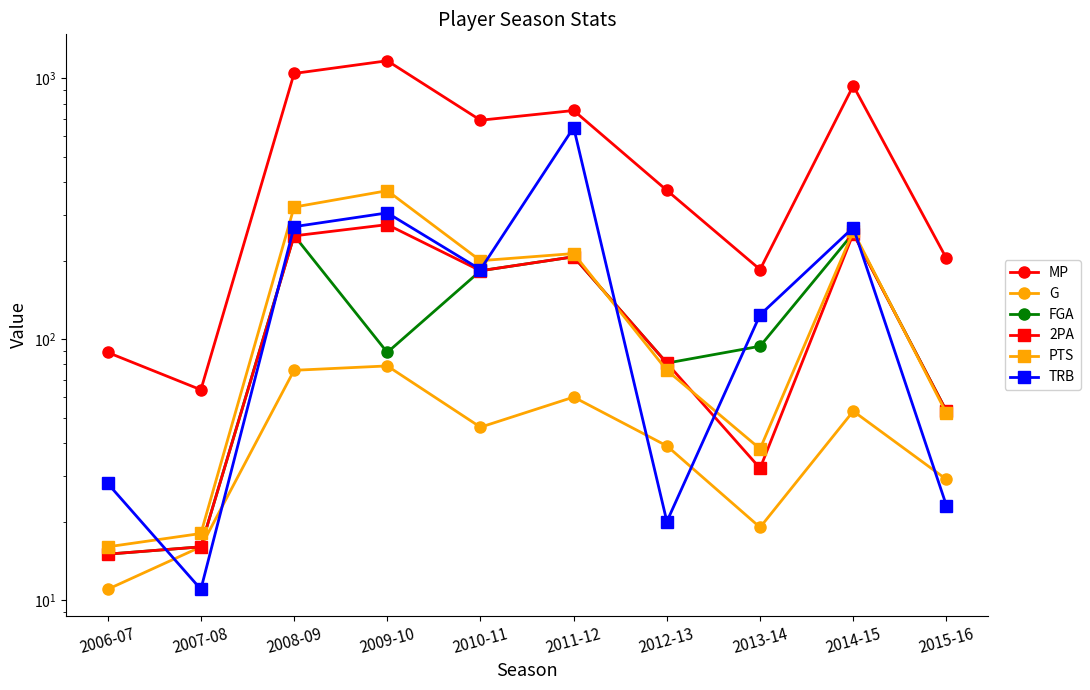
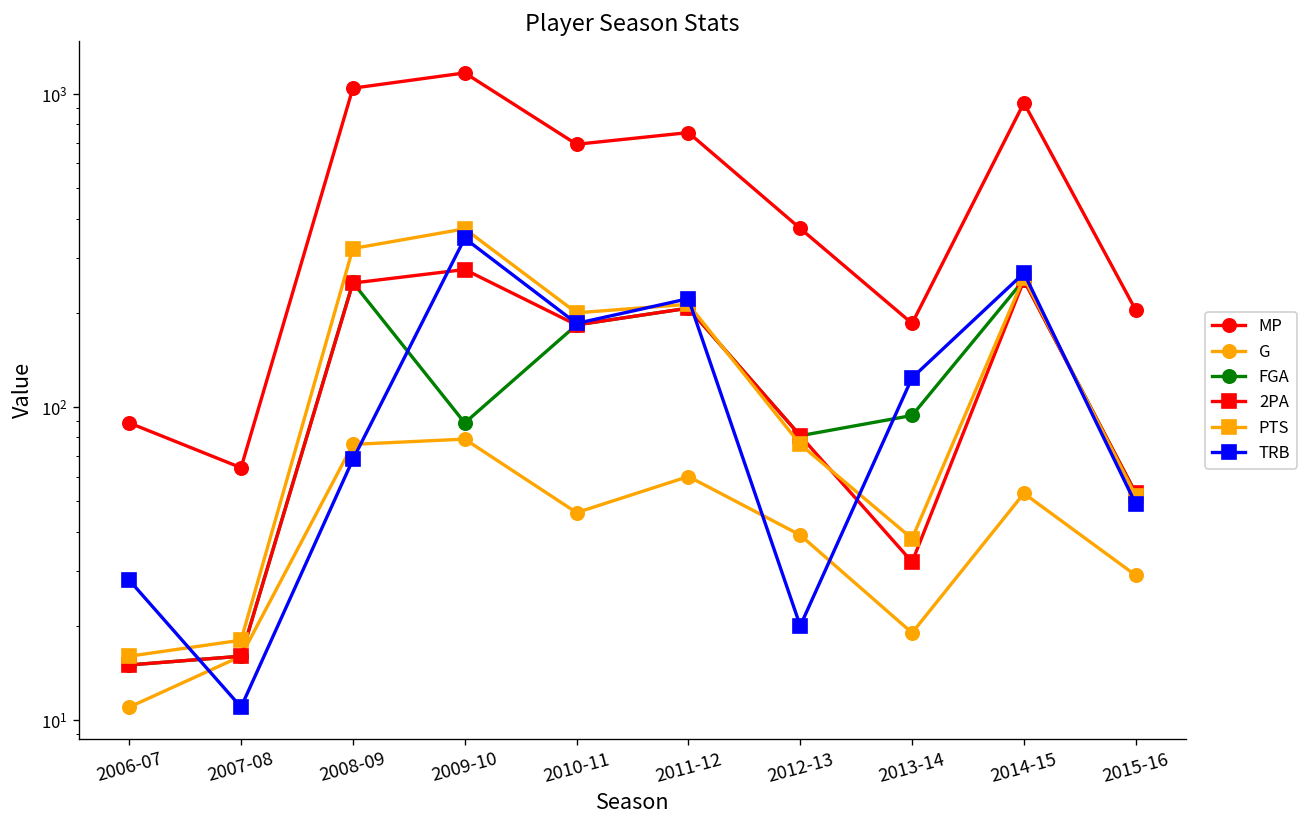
TRB, 2008-09: 270 -> 68
TRB, 2009-10: 310 -> 350
TRB, 2011-12: 650 -> 220
TRB, 2015-16: 23 -> 49
